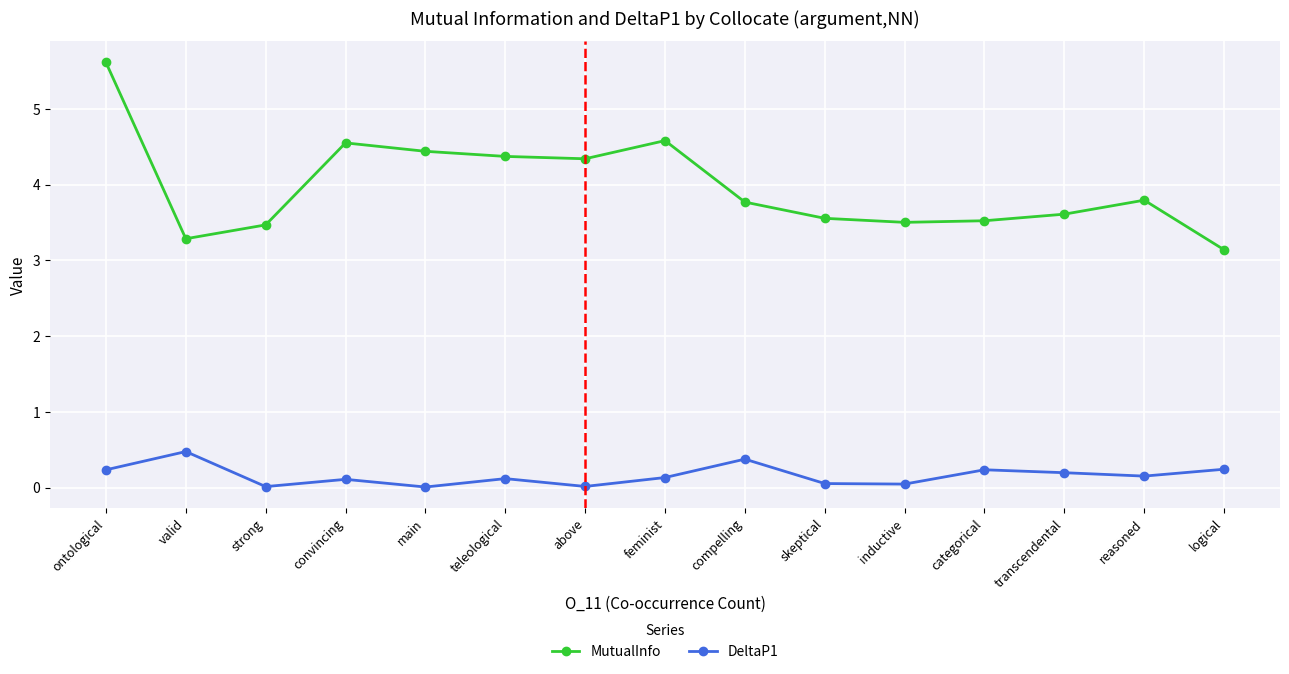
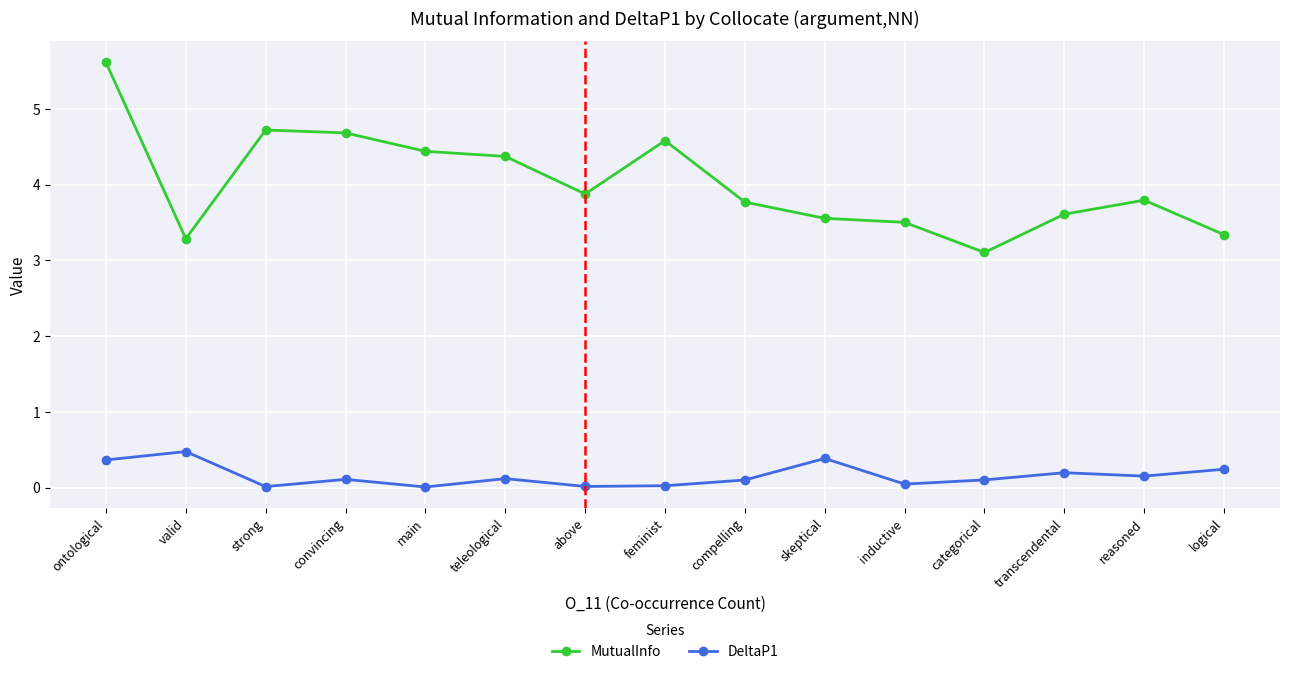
DeltaP1, ontological: 0.2 -> 0.4
MutualInfo, strong: 3.5 -> 4.7
MutualInfo, convincing: 4.6 -> 4.7
MutualInfo, above: 4.3 -> 3.9
DeltaP1, feminist: 0.1 -> 0.0
DeltaP1, compelling: 0.4 -> 0.1
DeltaP1, skeptical: 0.1 -> 0.4
MutualInfo, categorical: 3.5 -> 3.1
DeltaP1, categorical: 0.2 -> 0.1
MutualInfo, logical: 3.1 -> 3.3
